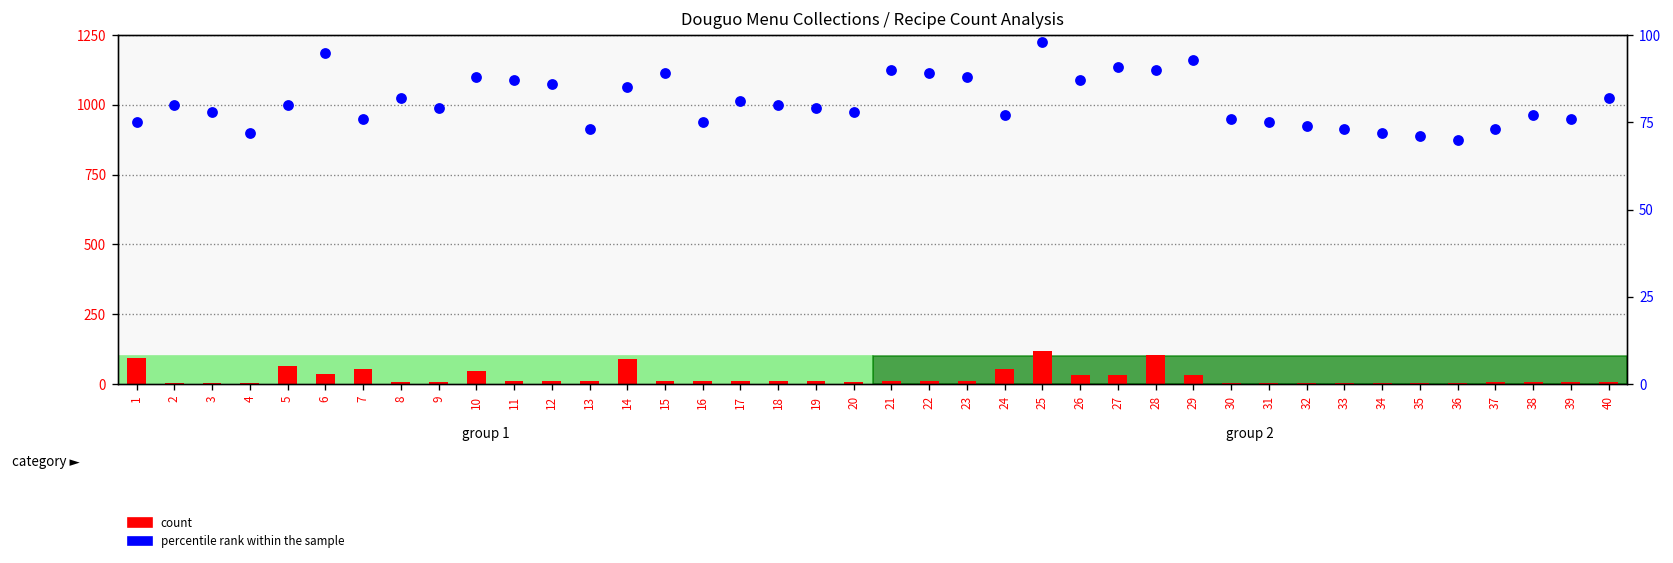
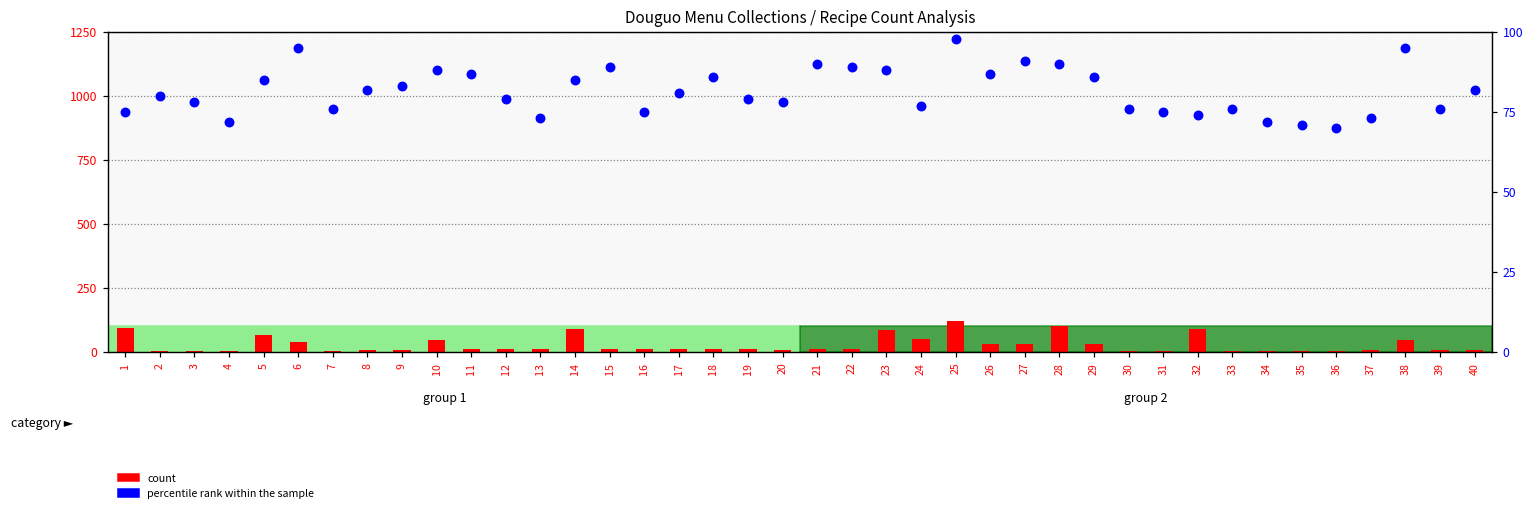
count, 7: 50 -> 0
count, 23: 10 -> 90
count, 32: 10 -> 90
count, 38: 10 -> 50
percentile rank within the sample, 5: 80 -> 85
percentile rank within the sample, 9: 79 -> 83
percentile rank within the sample, 12: 86 -> 79
percentile rank within the sample, 18: 80 -> 86
percentile rank within the sample, 29: 93 -> 86
percentile rank within the sample, 33: 73 -> 76
percentile rank within the sample, 38: 77 -> 95
